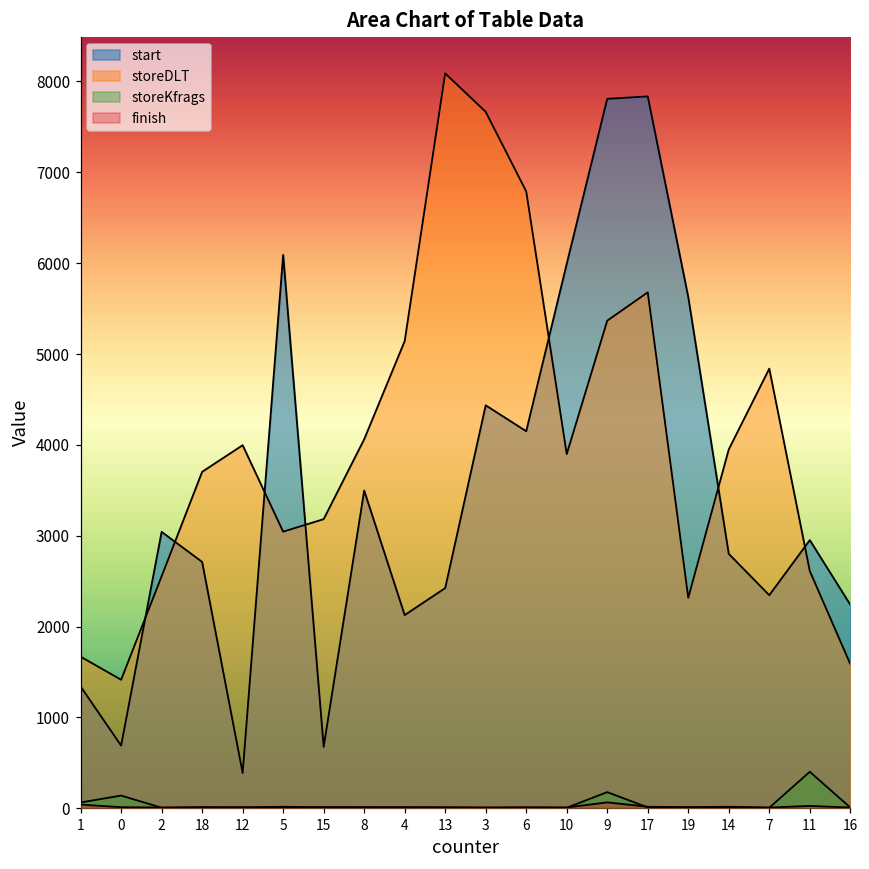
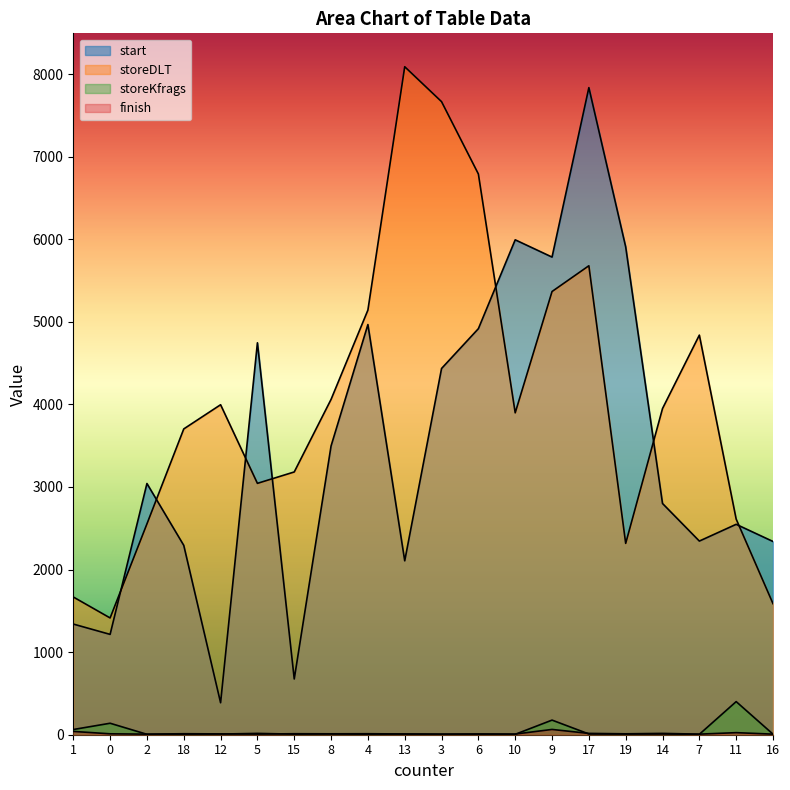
start, 0: 700 -> 1200
start, 18: 2700 -> 2300
start, 5: 6100 -> 4700
start, 4: 2100 -> 5000
start, 13: 2400 -> 2100
start, 6: 4200 -> 4900
start, 9: 7800 -> 5800
start, 19: 5600 -> 5900
start, 11: 3000 -> 2500
start, 16: 2200 -> 2300
